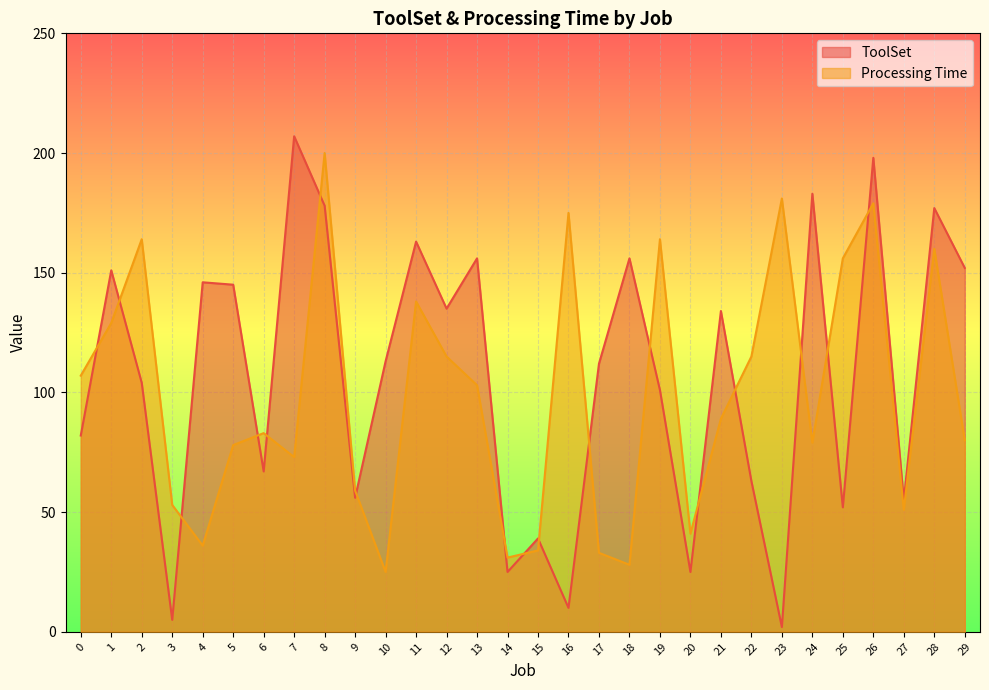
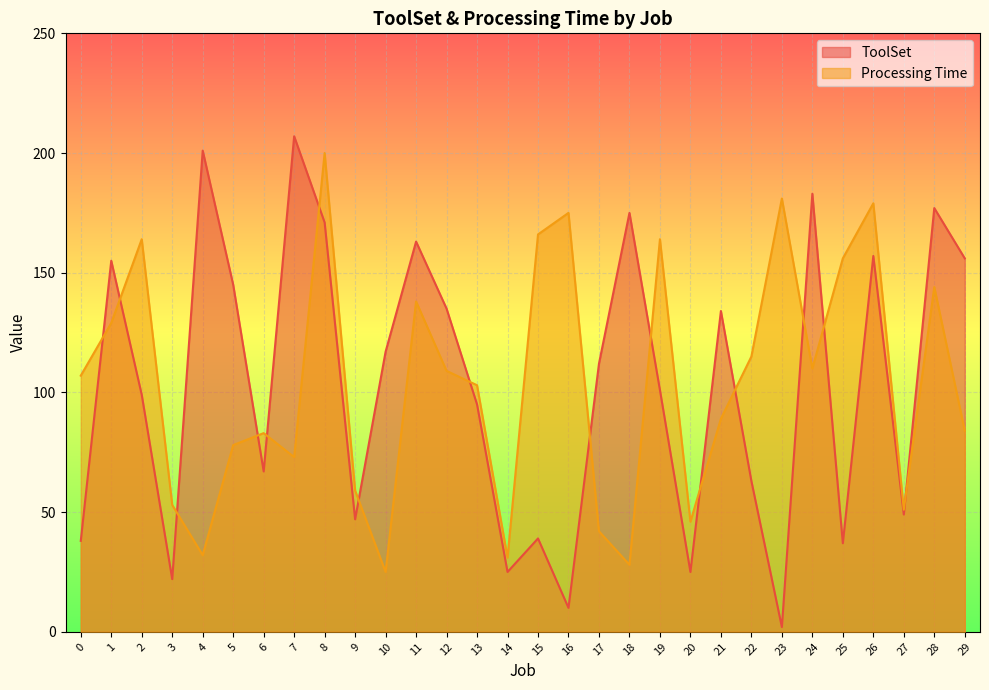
ToolSet, 0: 82 -> 38
ToolSet, 1: 151 -> 155
ToolSet, 2: 104 -> 99
ToolSet, 3: 5 -> 22
ToolSet, 4: 146 -> 201
Processing Time, 4: 36 -> 32
ToolSet, 8: 178 -> 171
ToolSet, 9: 56 -> 47
ToolSet, 10: 113 -> 117
Processing Time, 12: 115 -> 109
ToolSet, 13: 156 -> 95
Processing Time, 15: 34 -> 166
Processing Time, 17: 33 -> 42
ToolSet, 18: 156 -> 175
Processing Time, 20: 41 -> 46
Processing Time, 24: 79 -> 110
ToolSet, 25: 52 -> 37
ToolSet, 26: 198 -> 157
ToolSet, 27: 55 -> 49
Processing Time, 28: 160 -> 144
ToolSet, 29: 152 -> 156
Processing Time, 29: 80 -> 84
